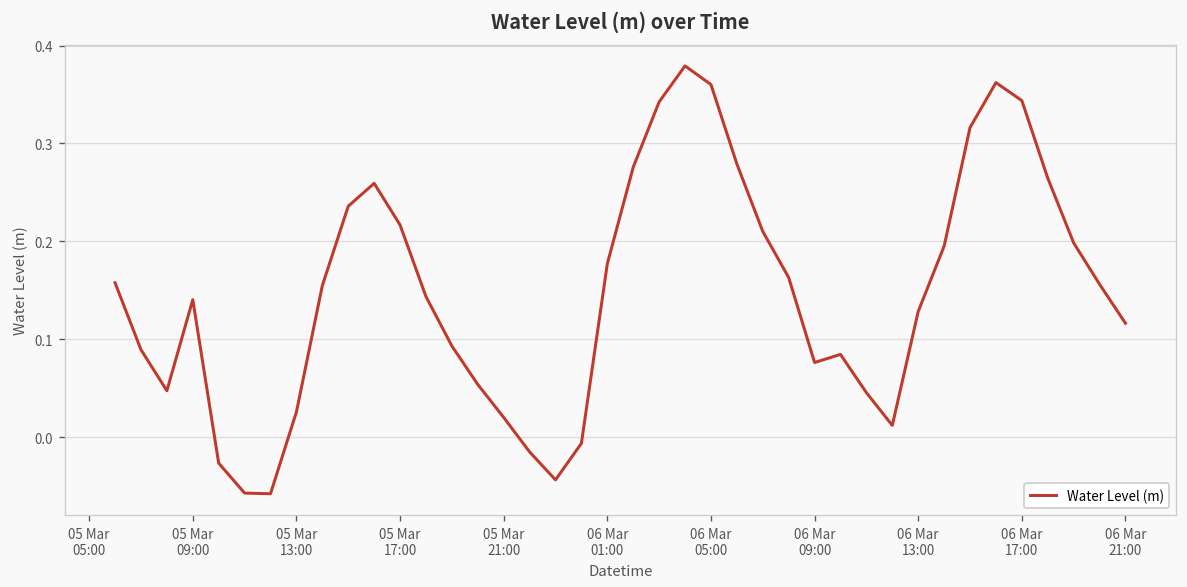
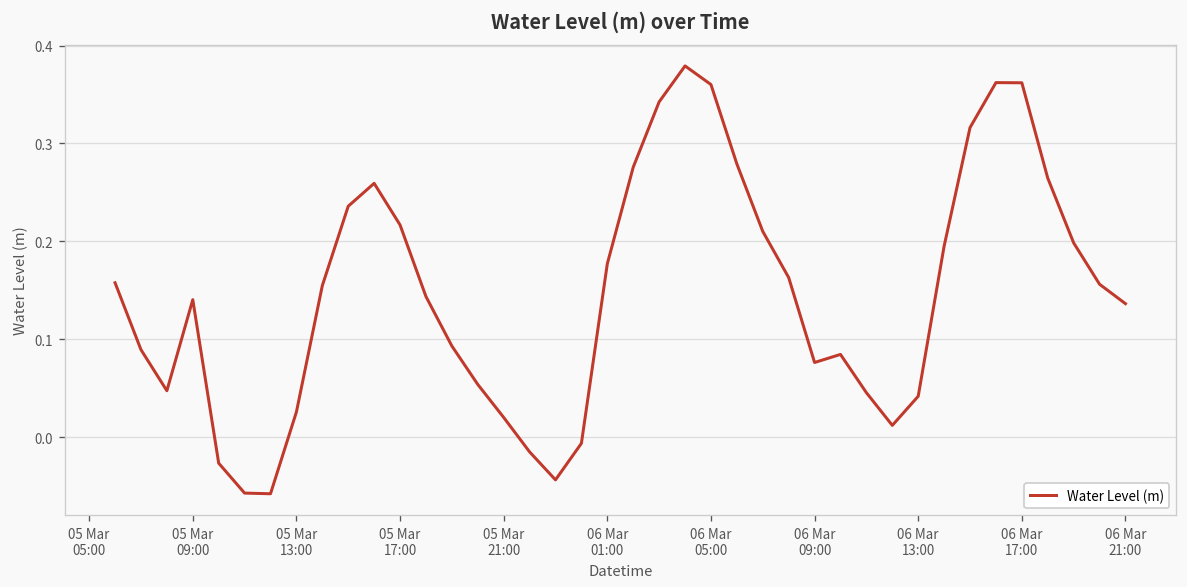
06 Mar 13:00: 0.13 -> 0.04
06 Mar 17:00: 0.34 -> 0.36
06 Mar 21:00: 0.12 -> 0.14
